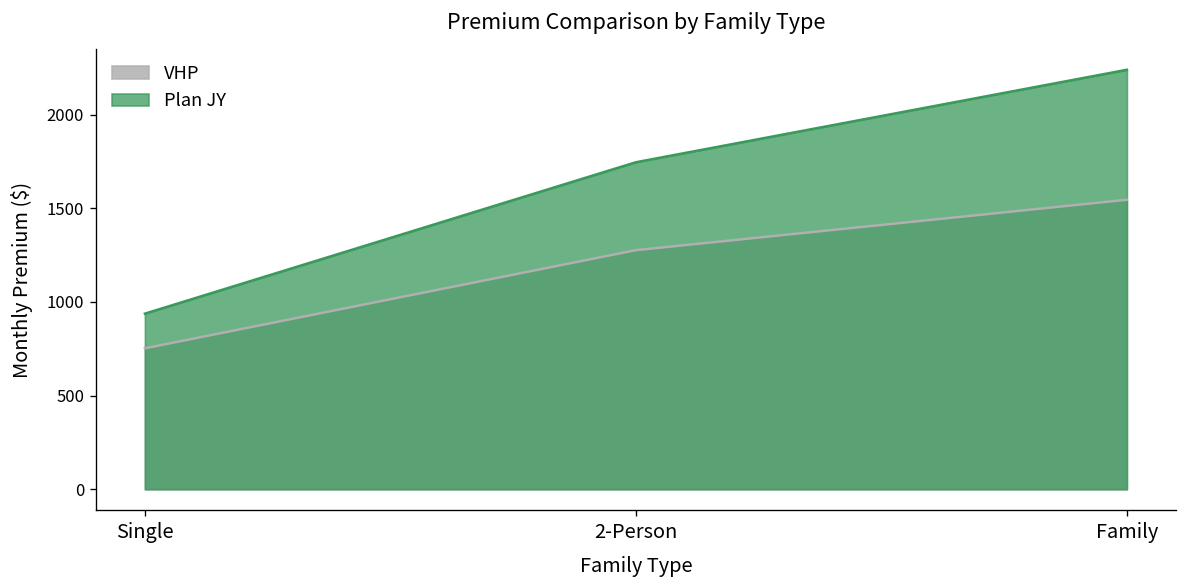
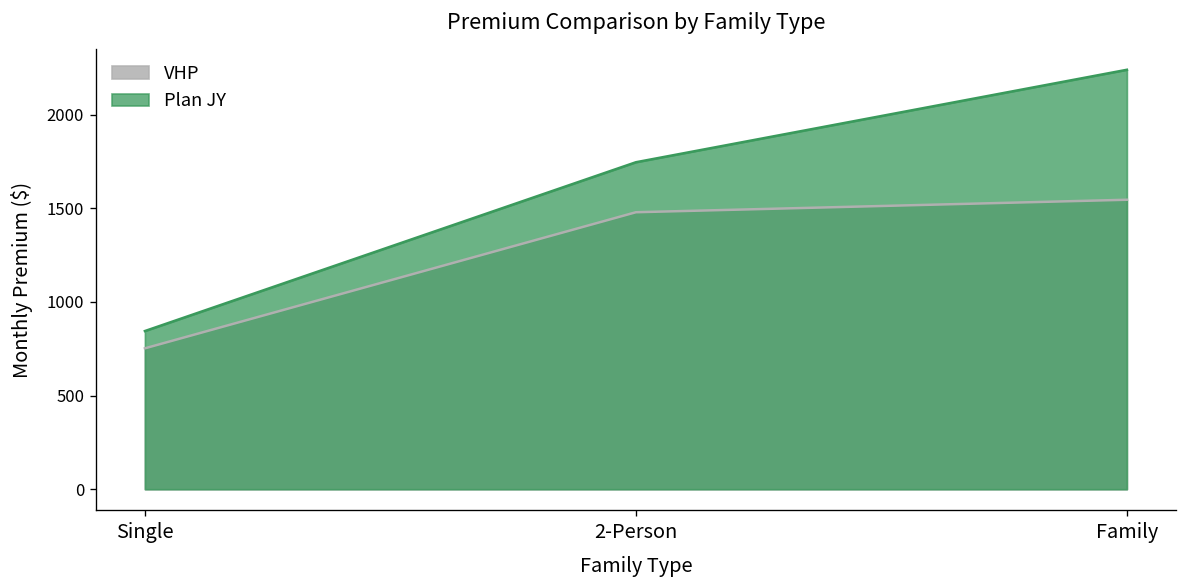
Plan JY, Single: 940 -> 840
VHP, 2-Person: 1280 -> 1480
